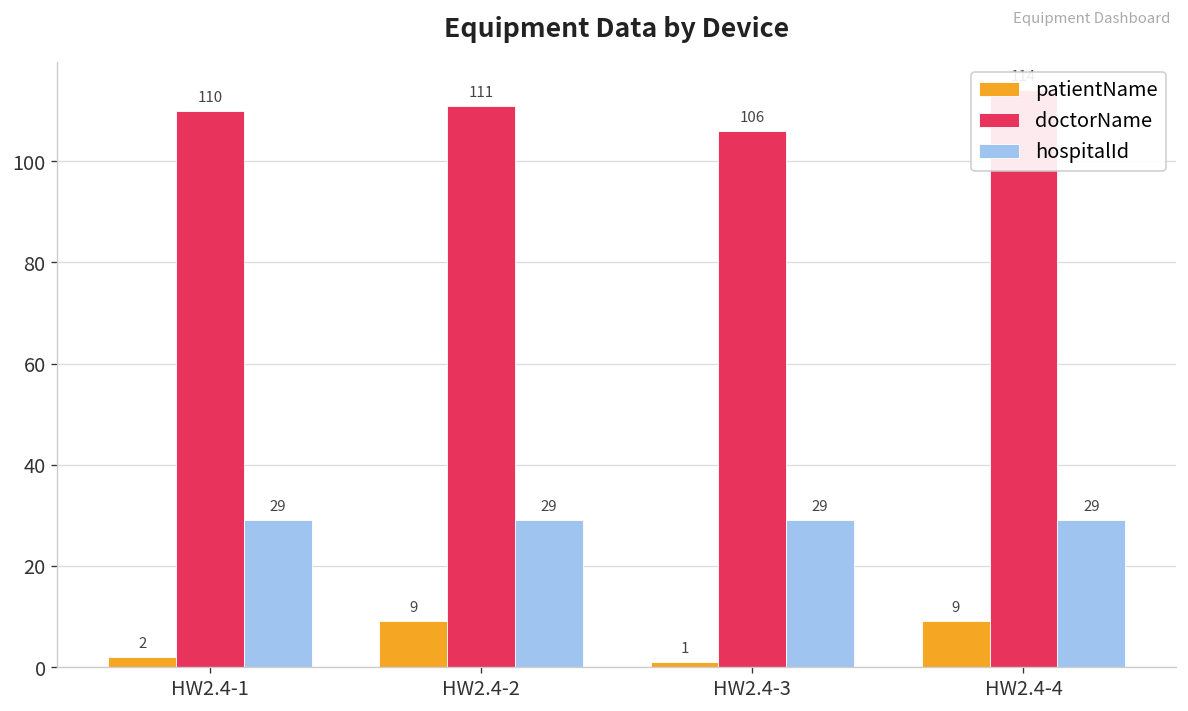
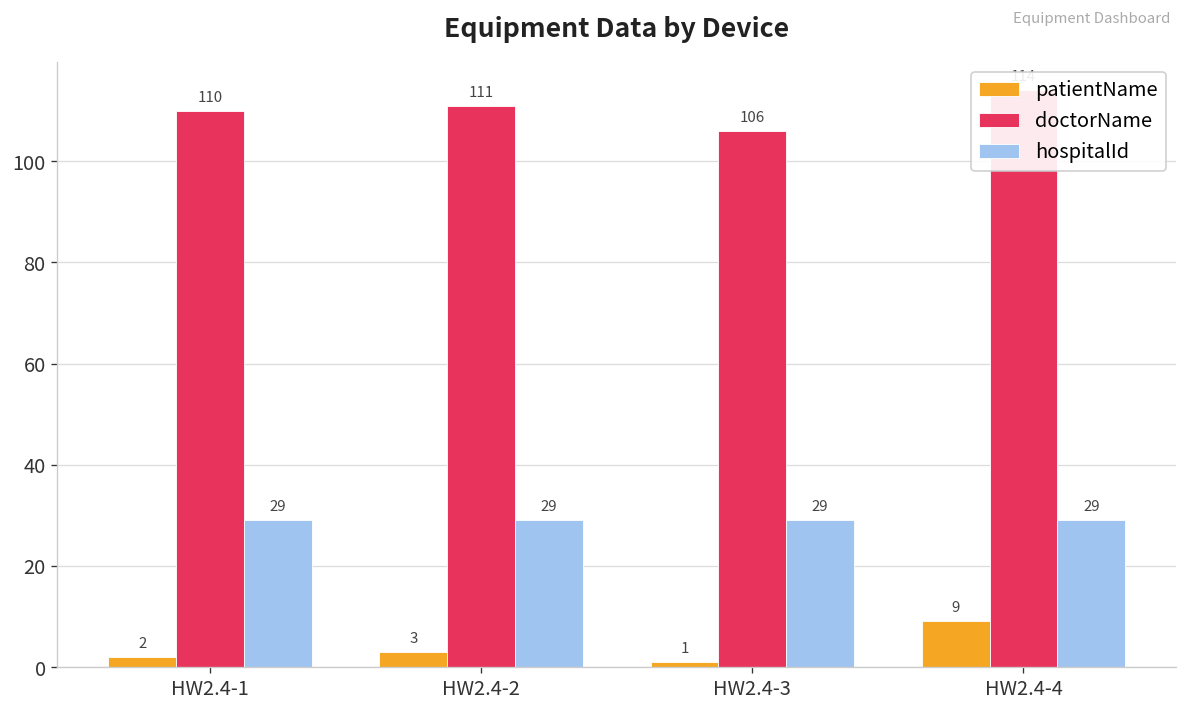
patientName, HW2.4-2: 9 -> 3
